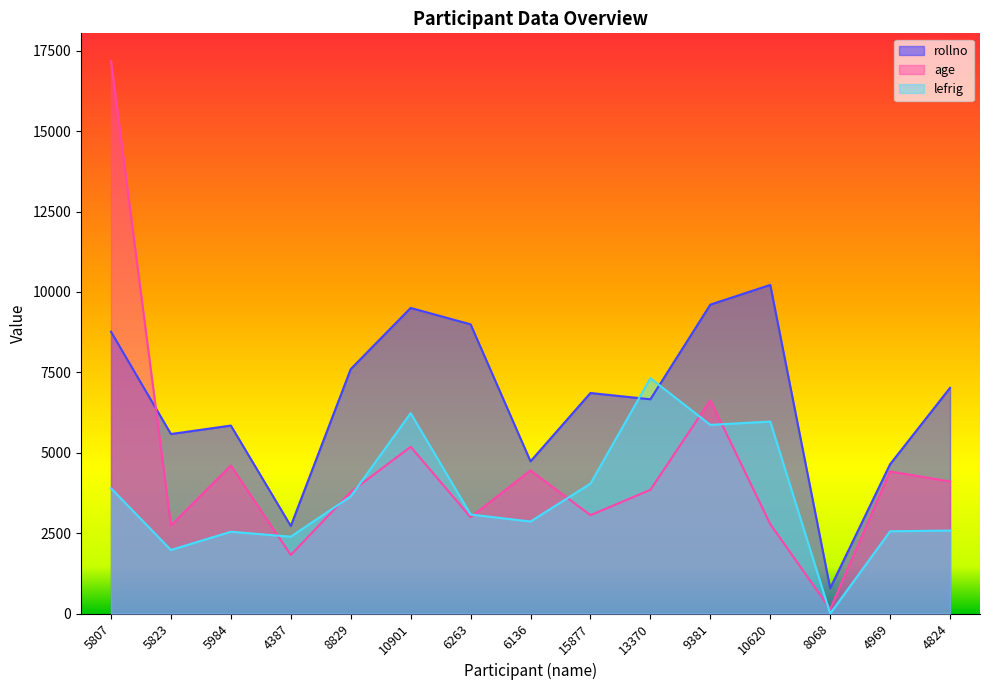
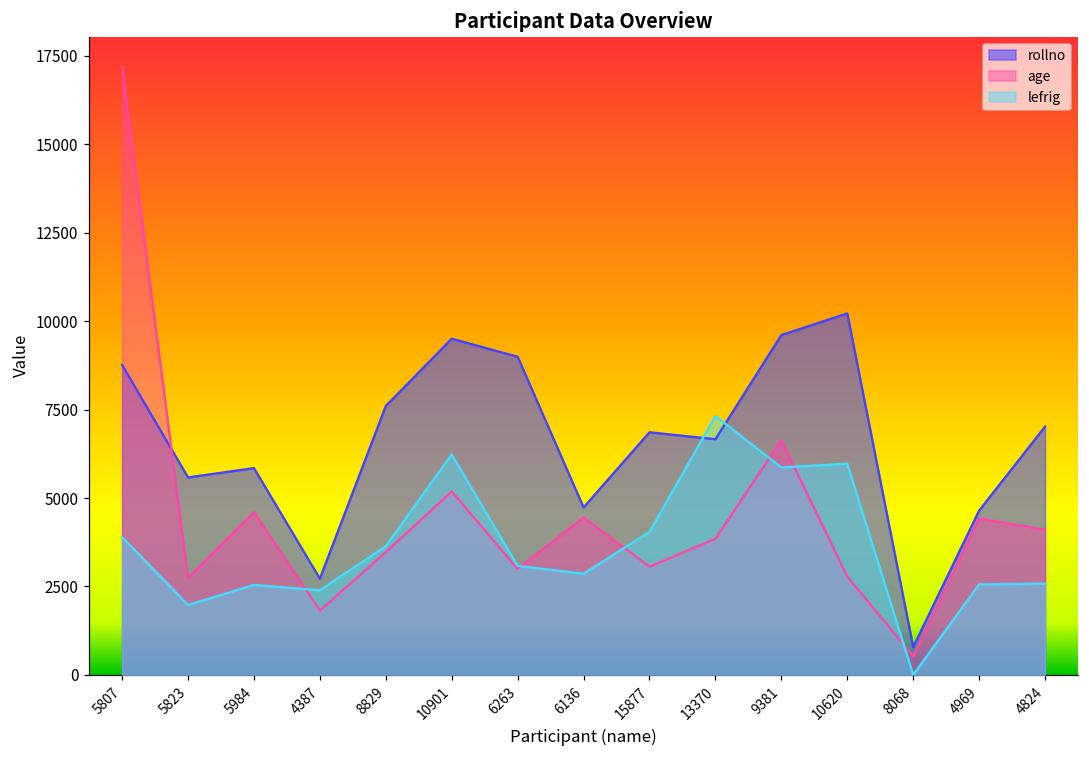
age, 8829: 3800 -> 3500
age, 8068: 100 -> 500
